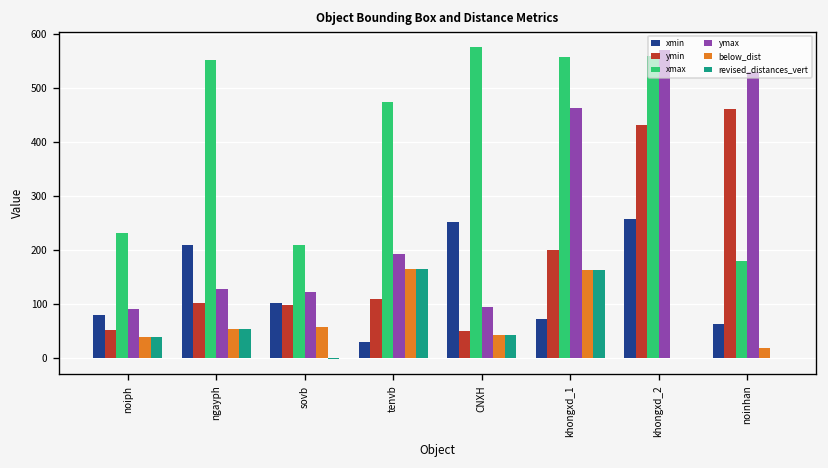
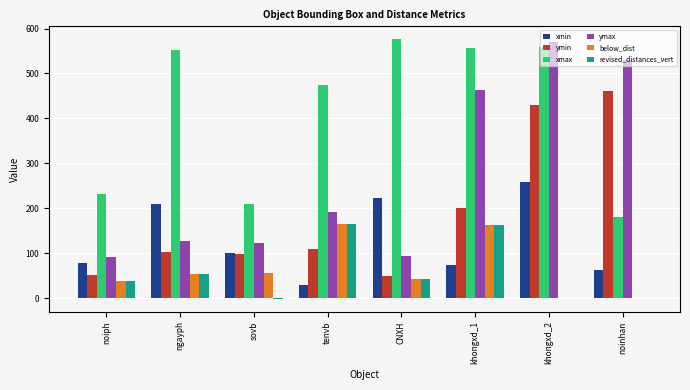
xmin, CNXH: 250 -> 220
below_dist, noinhan: 20 -> 0
